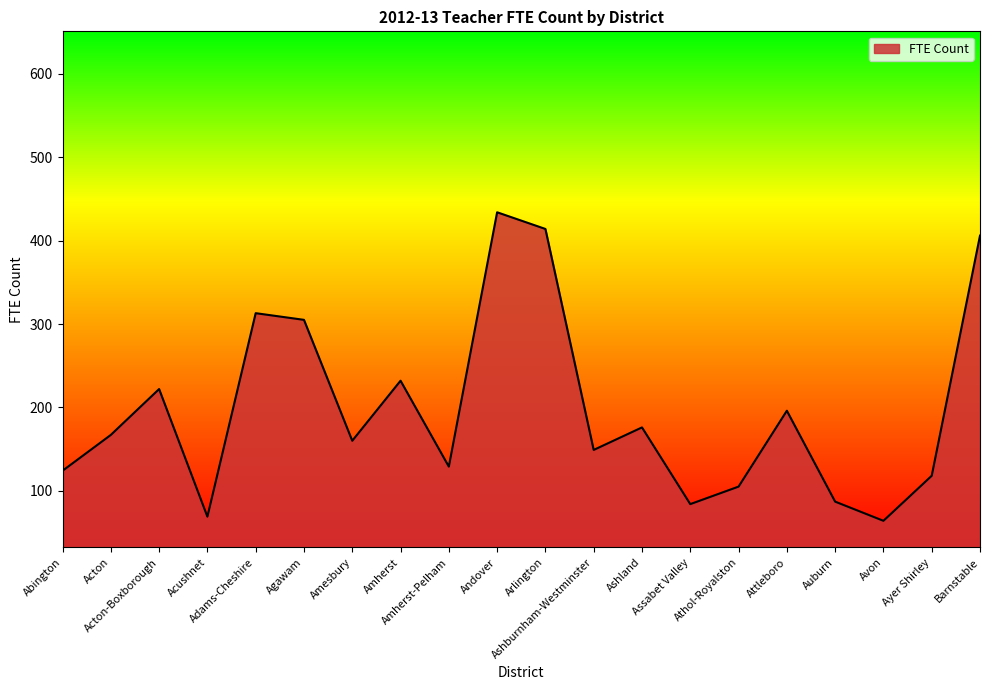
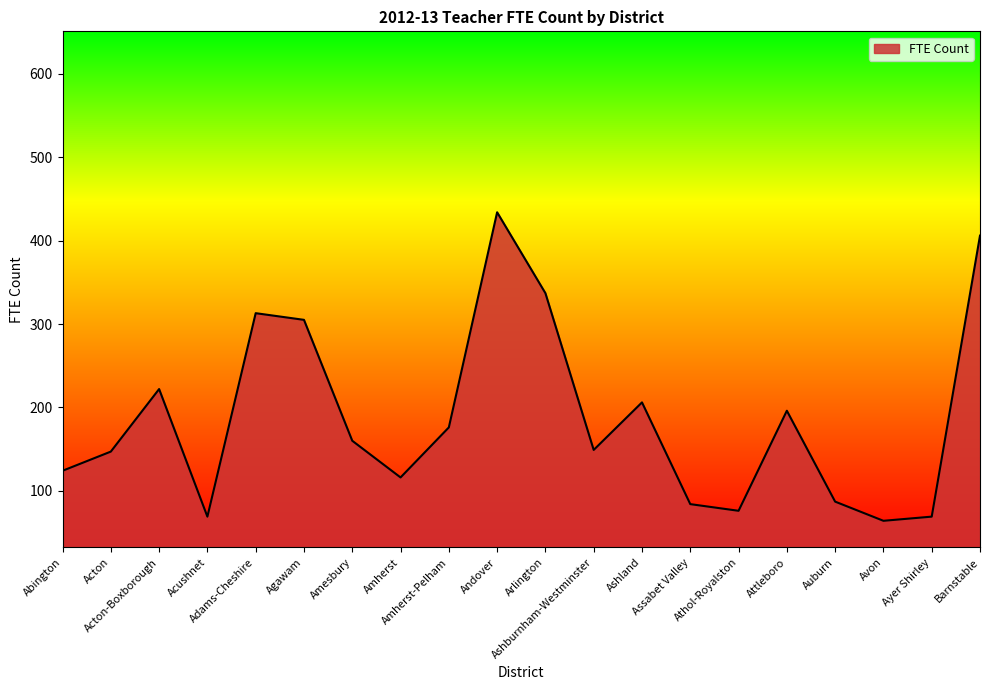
Acton: 170 -> 150
Amherst: 230 -> 120
Amherst-Pelham: 130 -> 180
Arlington: 410 -> 340
Ashland: 180 -> 210
Athol-Royalston: 110 -> 80
Ayer Shirley: 120 -> 70
